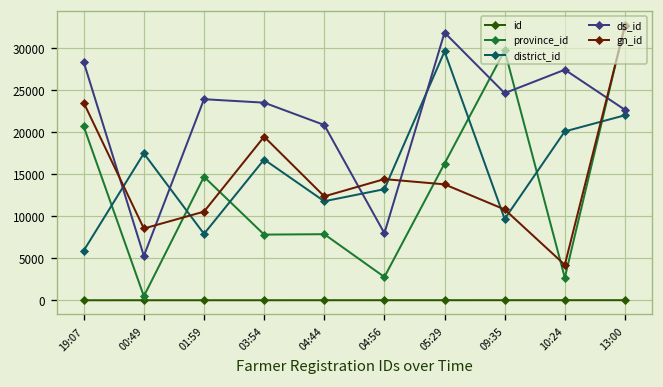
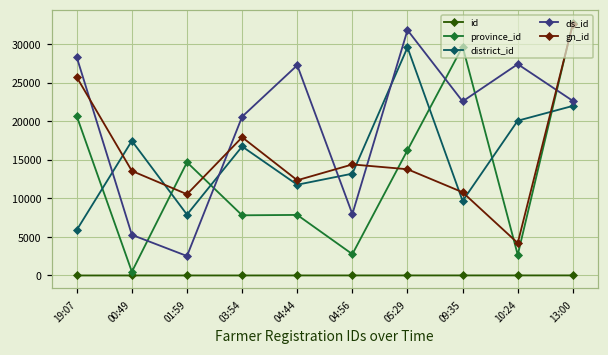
gn_id, 19:07: 23000 -> 26000
gn_id, 00:49: 9000 -> 14000
ds_id, 01:59: 24000 -> 3000
ds_id, 03:54: 23000 -> 21000
gn_id, 03:54: 19000 -> 18000
ds_id, 04:44: 21000 -> 27000
ds_id, 09:35: 25000 -> 23000
